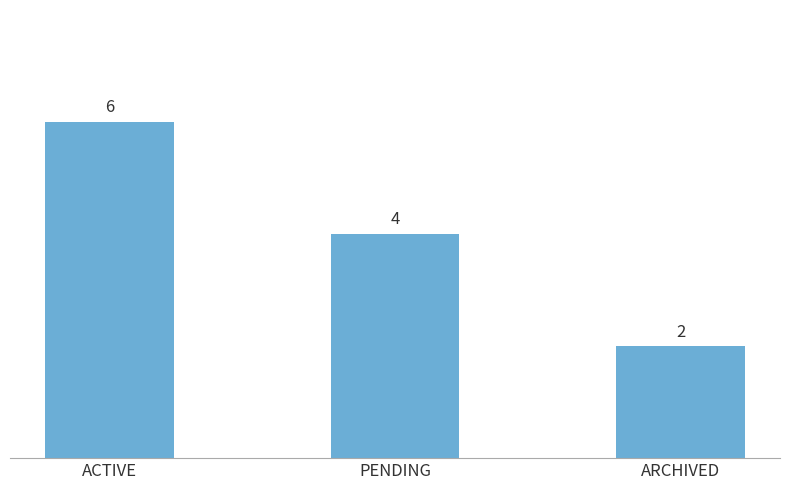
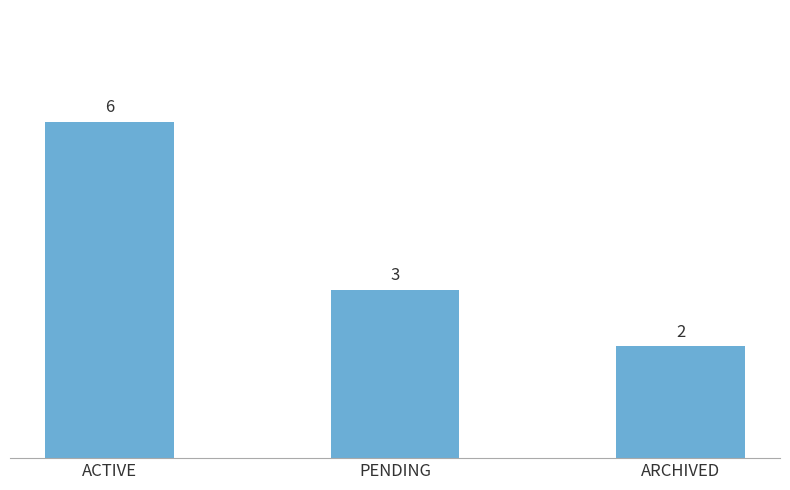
PENDING: 4 -> 3
